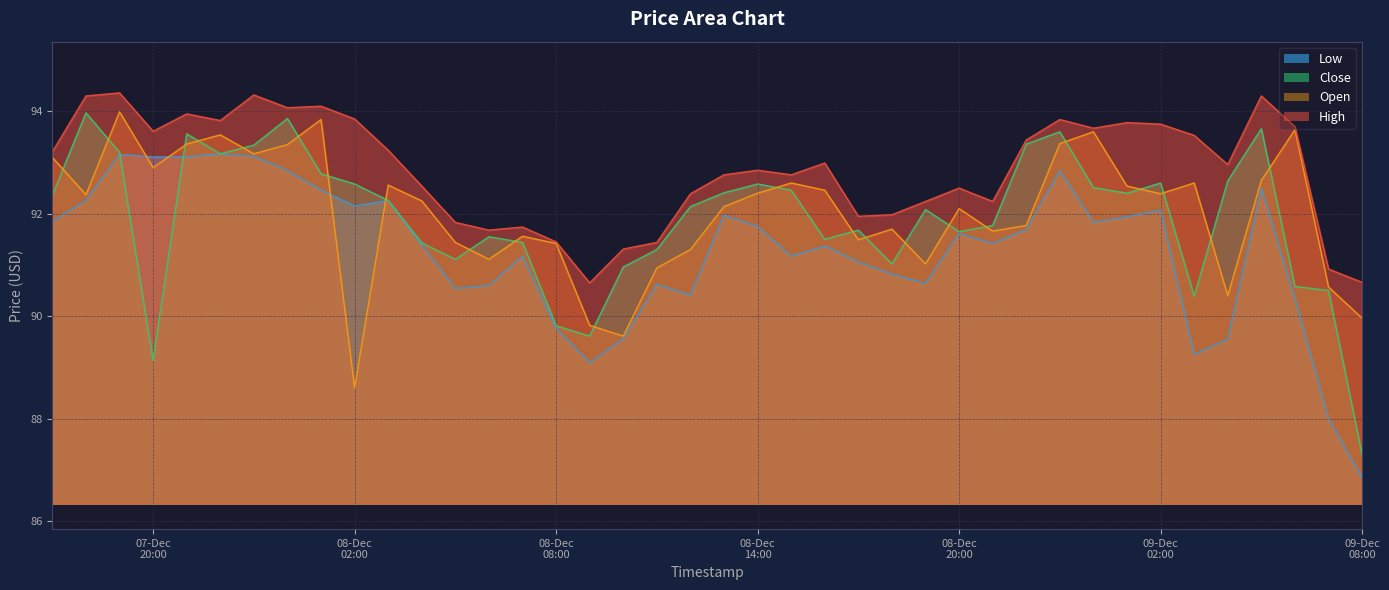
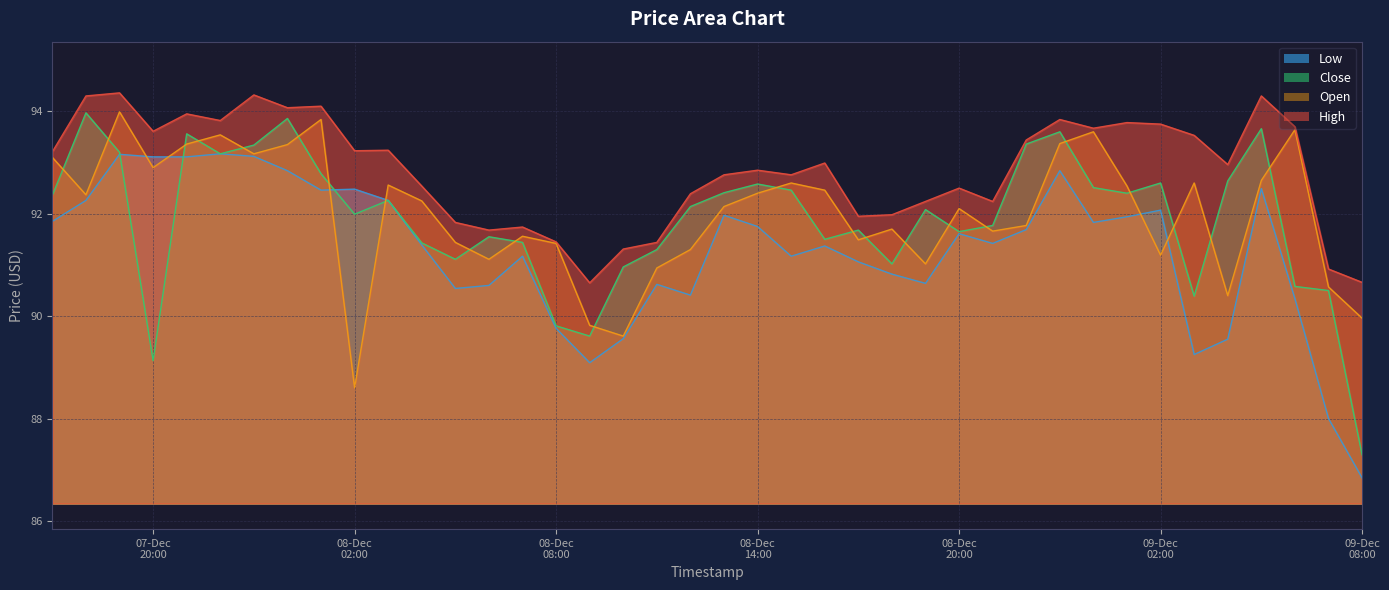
Low, 08-Dec 02:00: 92.2 -> 92.5
Close, 08-Dec 02:00: 92.6 -> 92.0
High, 08-Dec 02:00: 93.9 -> 93.2
Open, 09-Dec 02:00: 92.4 -> 91.2
